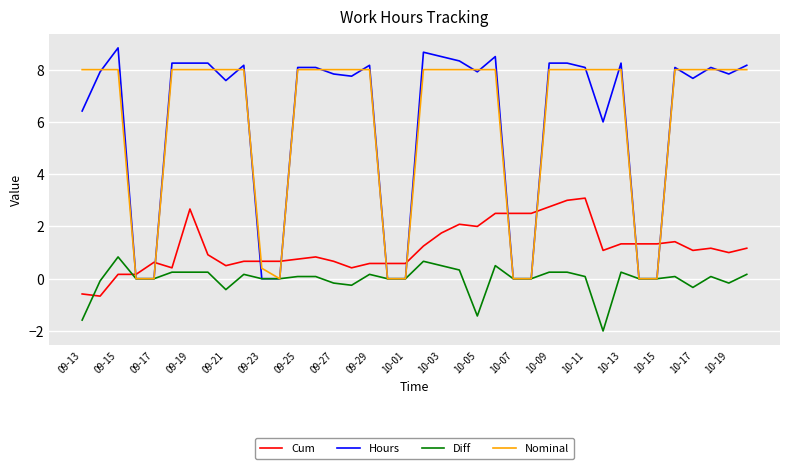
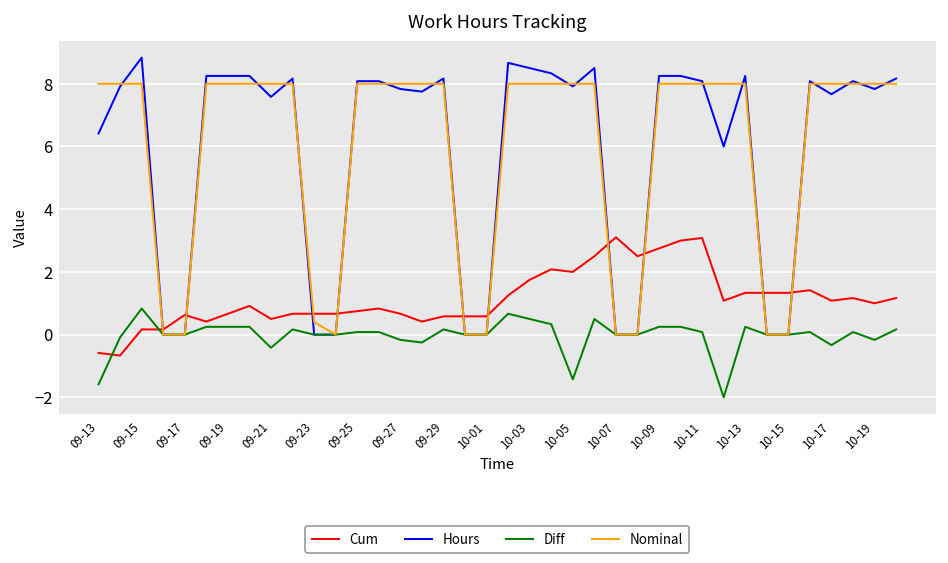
Cum, 09-19: 2.7 -> 0.7
Cum, 10-07: 2.5 -> 3.1
